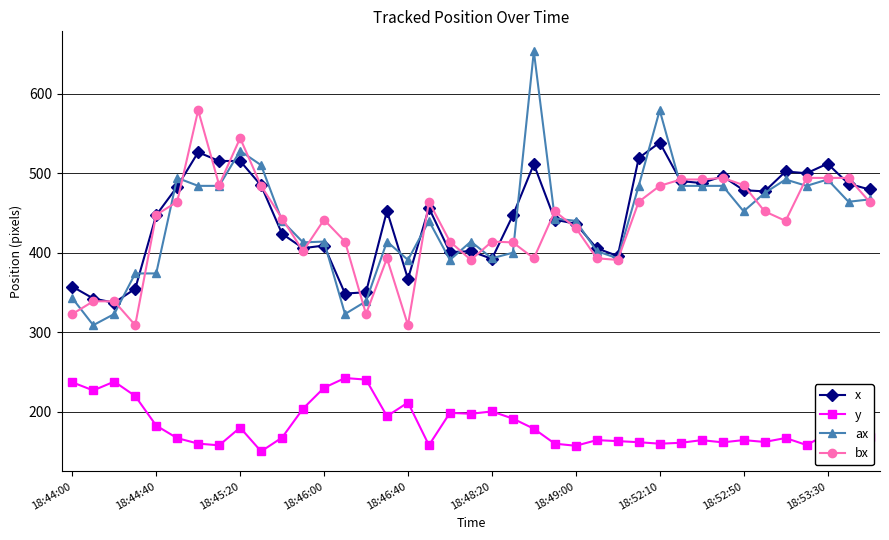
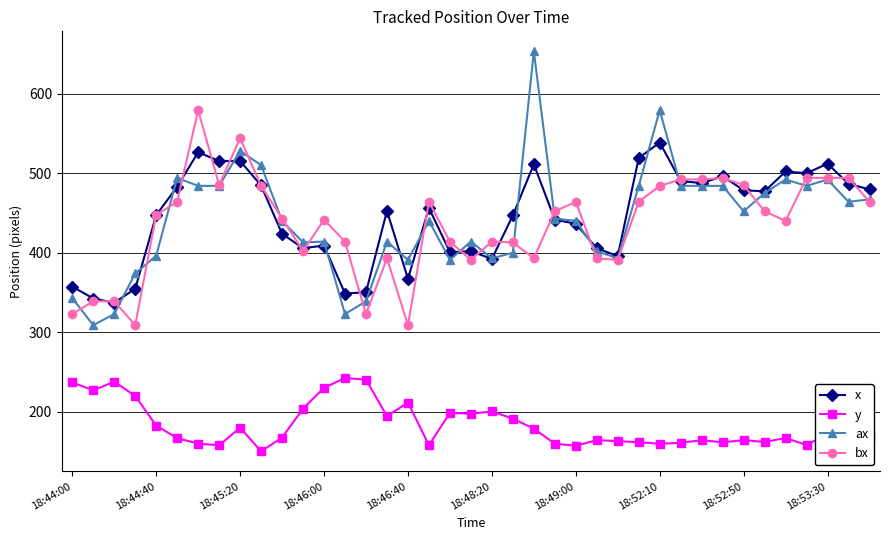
ax, 18:44:40: 370 -> 400
bx, 18:49:00: 430 -> 460
